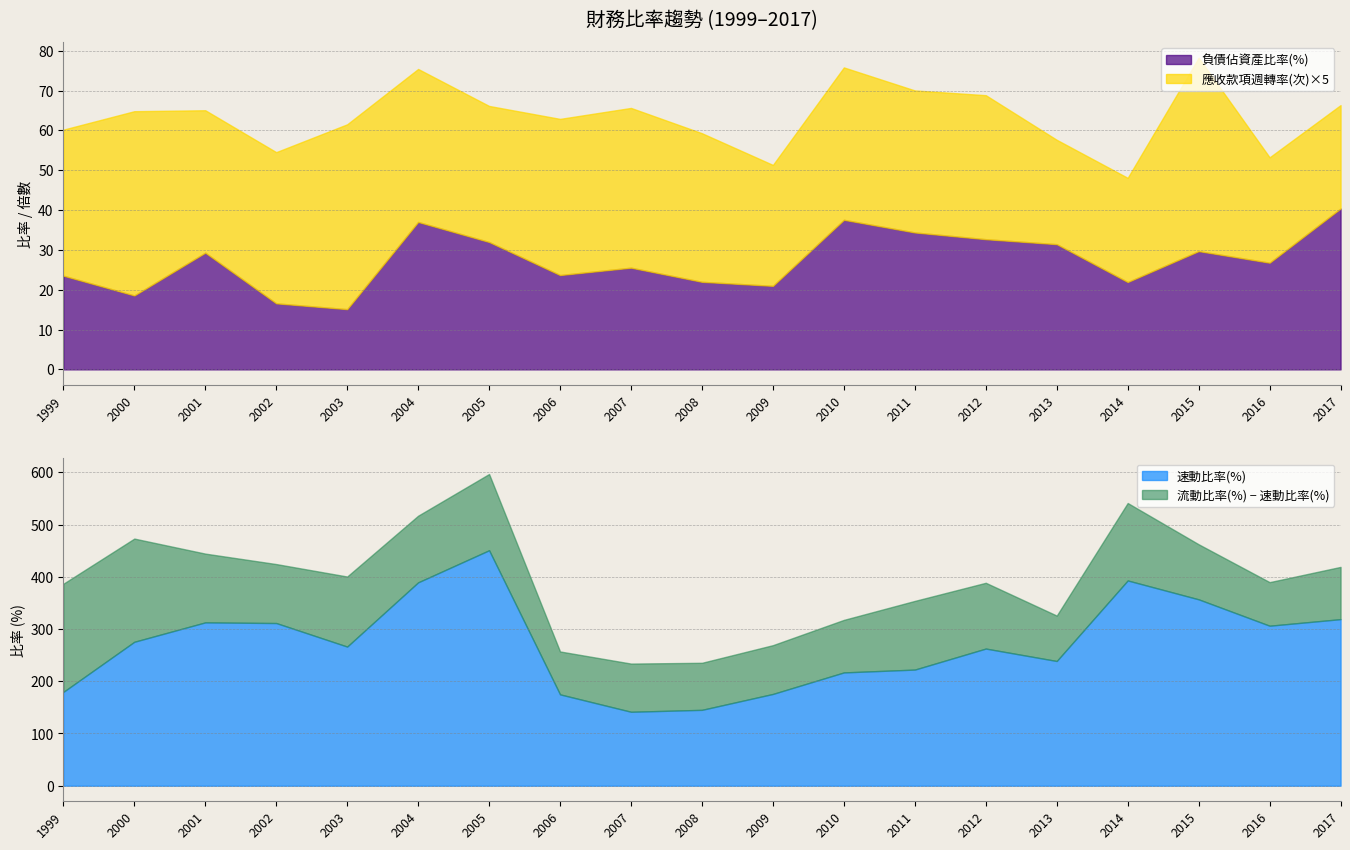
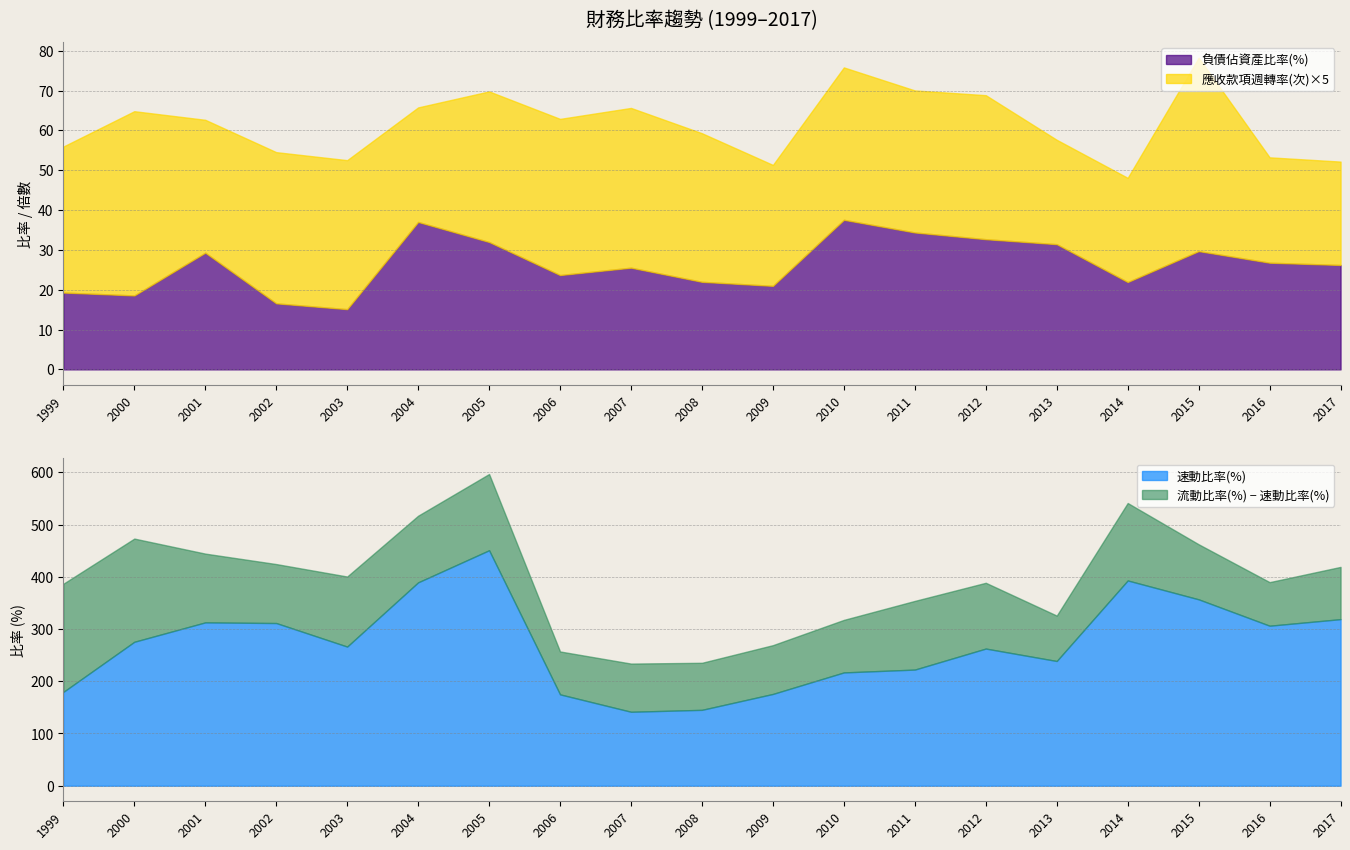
財務比率趨勢 (1999–2017), 負債佔資產比率(%), 1999: 24 -> 19
財務比率趨勢 (1999–2017), 應收款項週轉率(次)×5, 2001: 36 -> 33
財務比率趨勢 (1999–2017), 應收款項週轉率(次)×5, 2003: 46 -> 37
財務比率趨勢 (1999–2017), 應收款項週轉率(次)×5, 2004: 38 -> 29
財務比率趨勢 (1999–2017), 應收款項週轉率(次)×5, 2005: 34 -> 38
財務比率趨勢 (1999–2017), 負債佔資產比率(%), 2017: 40 -> 26
